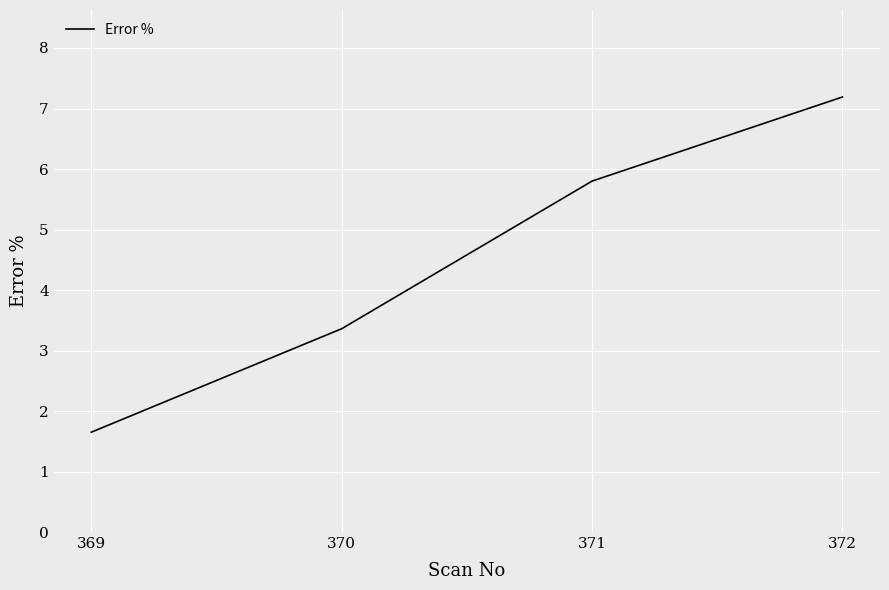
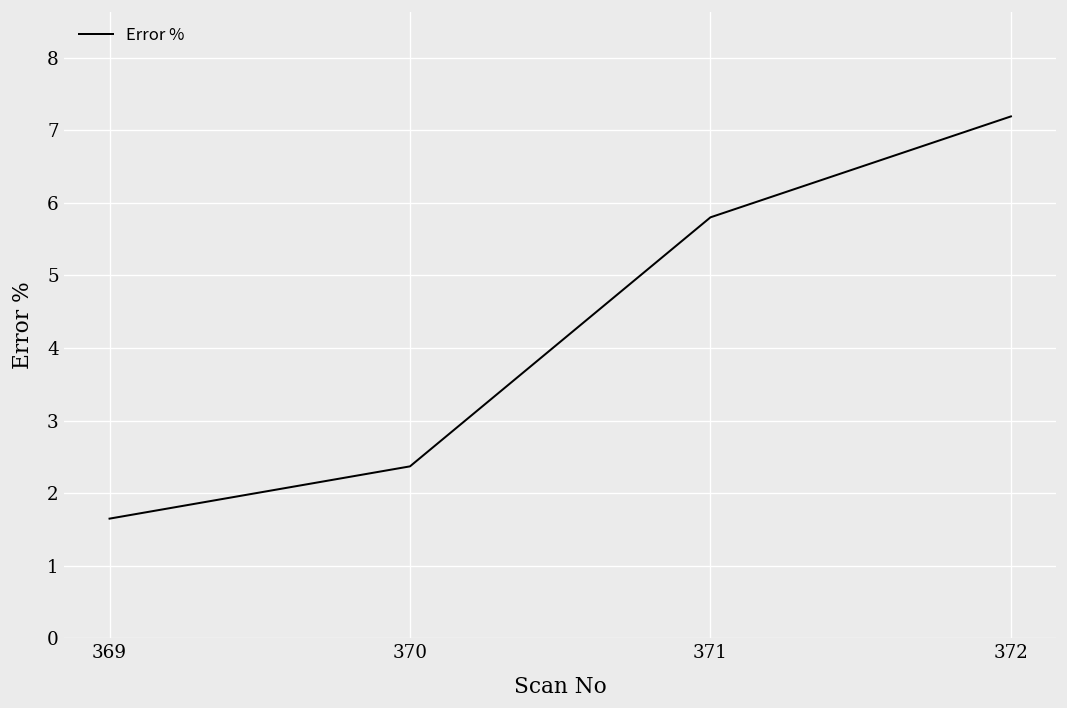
370: 3.4 -> 2.4
